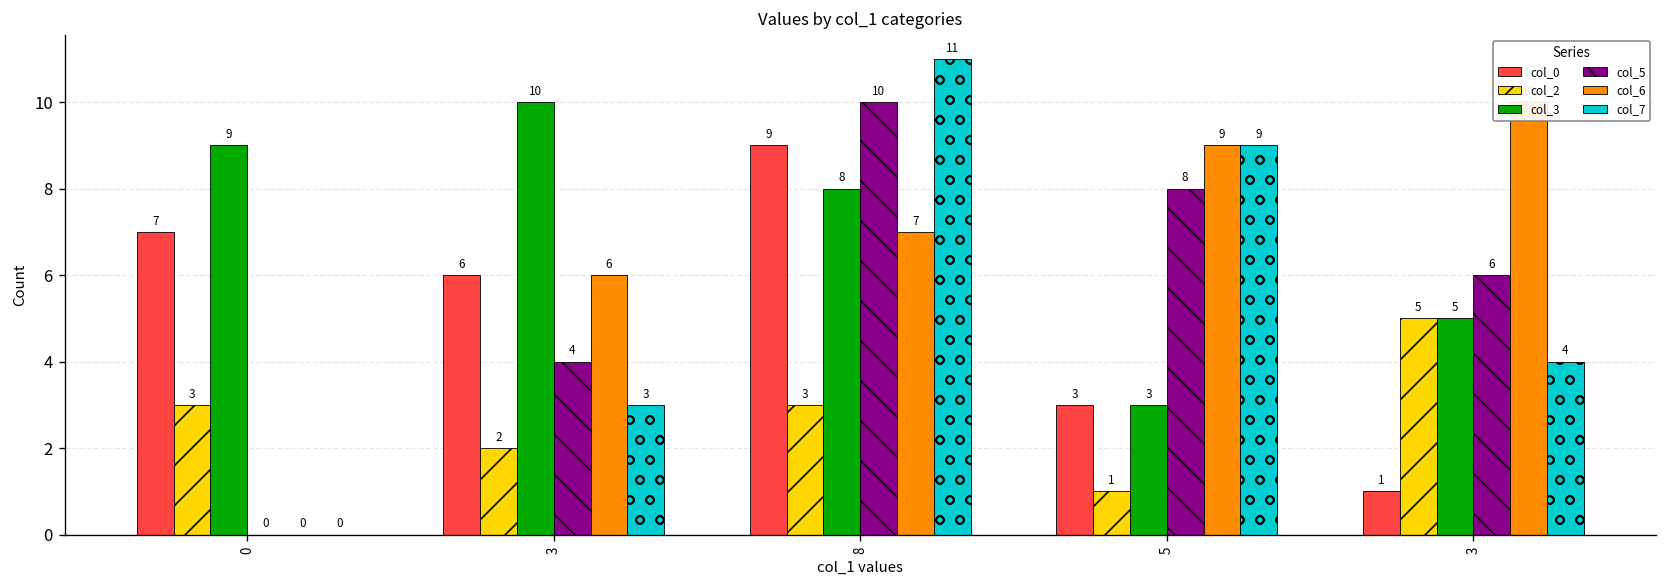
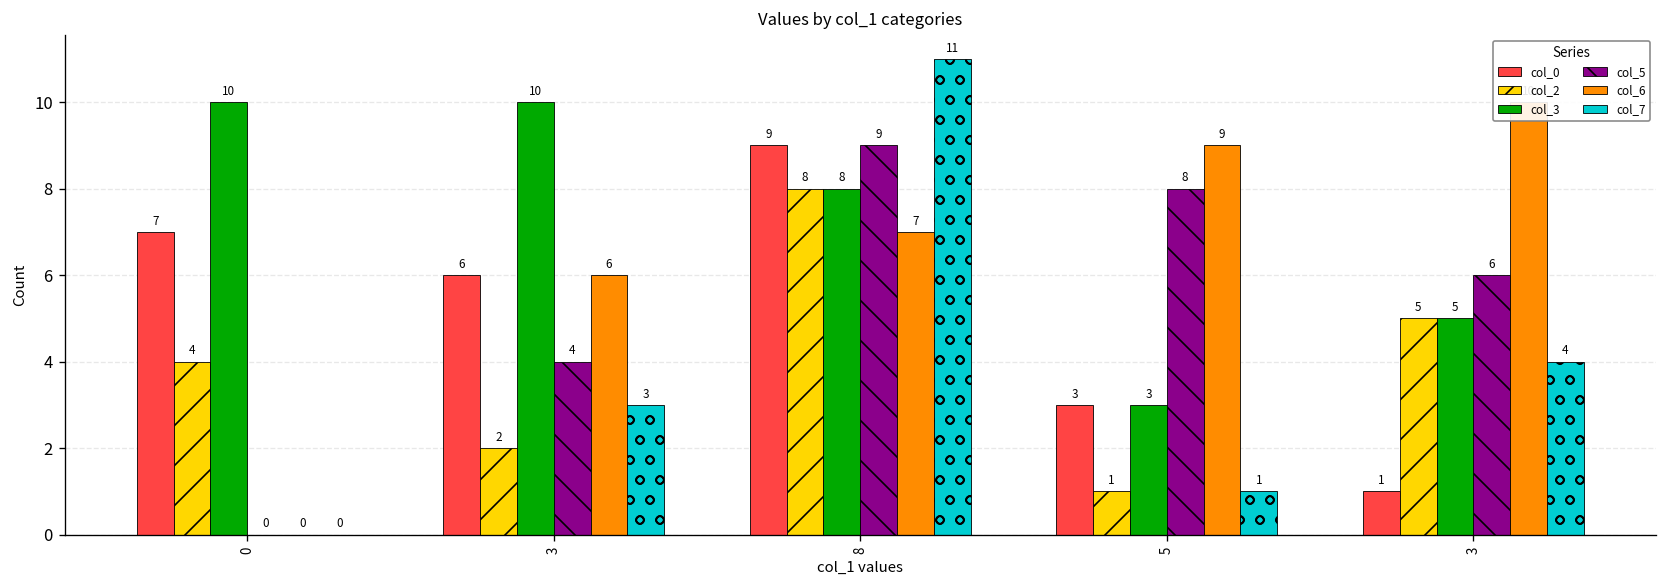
col_2, 0: 3 -> 4
col_3, 0: 9 -> 10
col_2, 8: 3 -> 8
col_5, 8: 10 -> 9
col_7, 5: 9 -> 1
